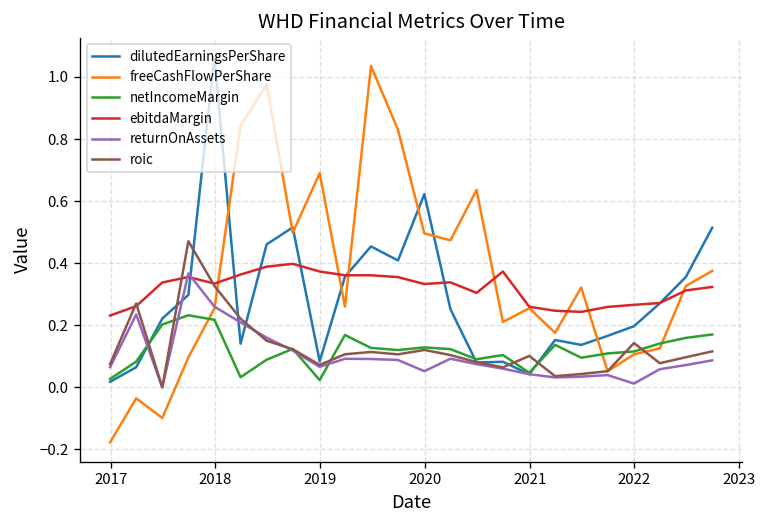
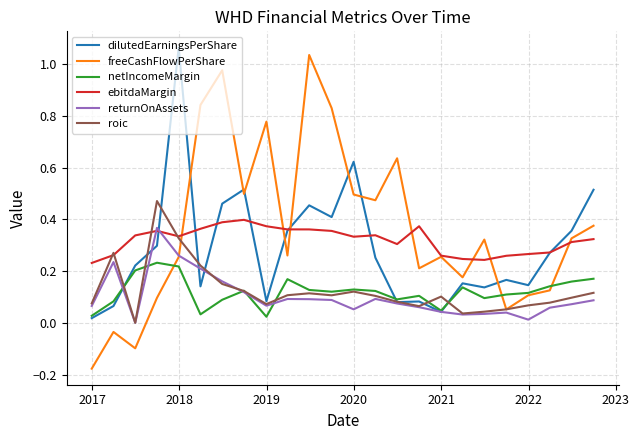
freeCashFlowPerShare, 2019: 0.69 -> 0.78
dilutedEarningsPerShare, 2022: 0.20 -> 0.15
roic, 2022: 0.14 -> 0.07
